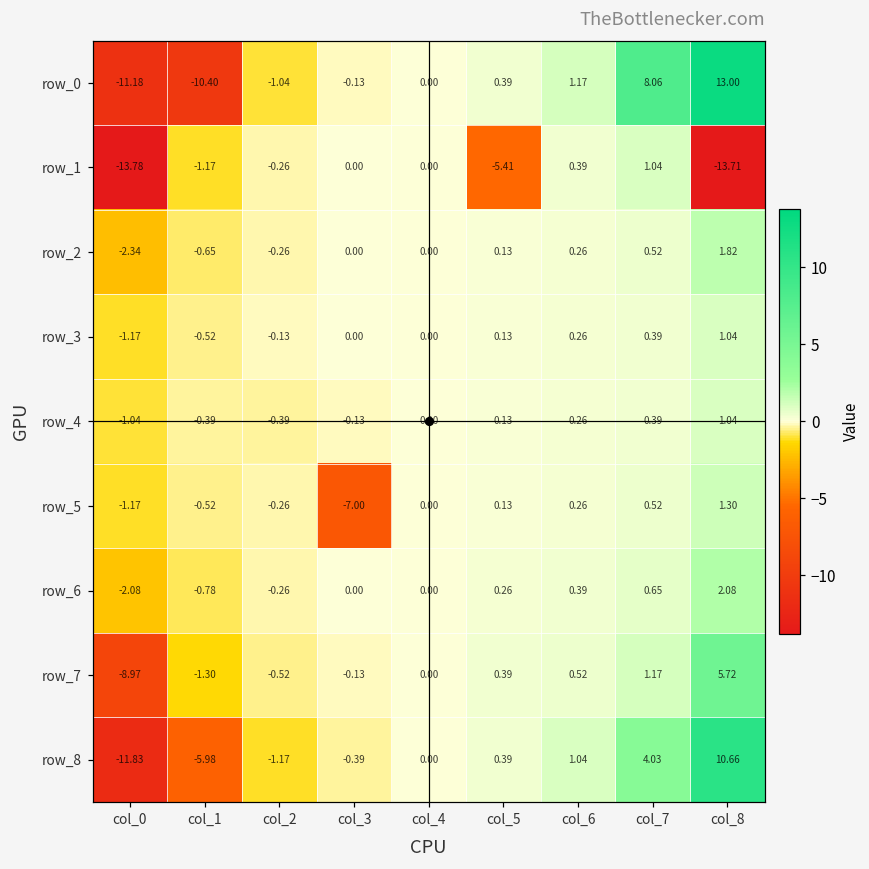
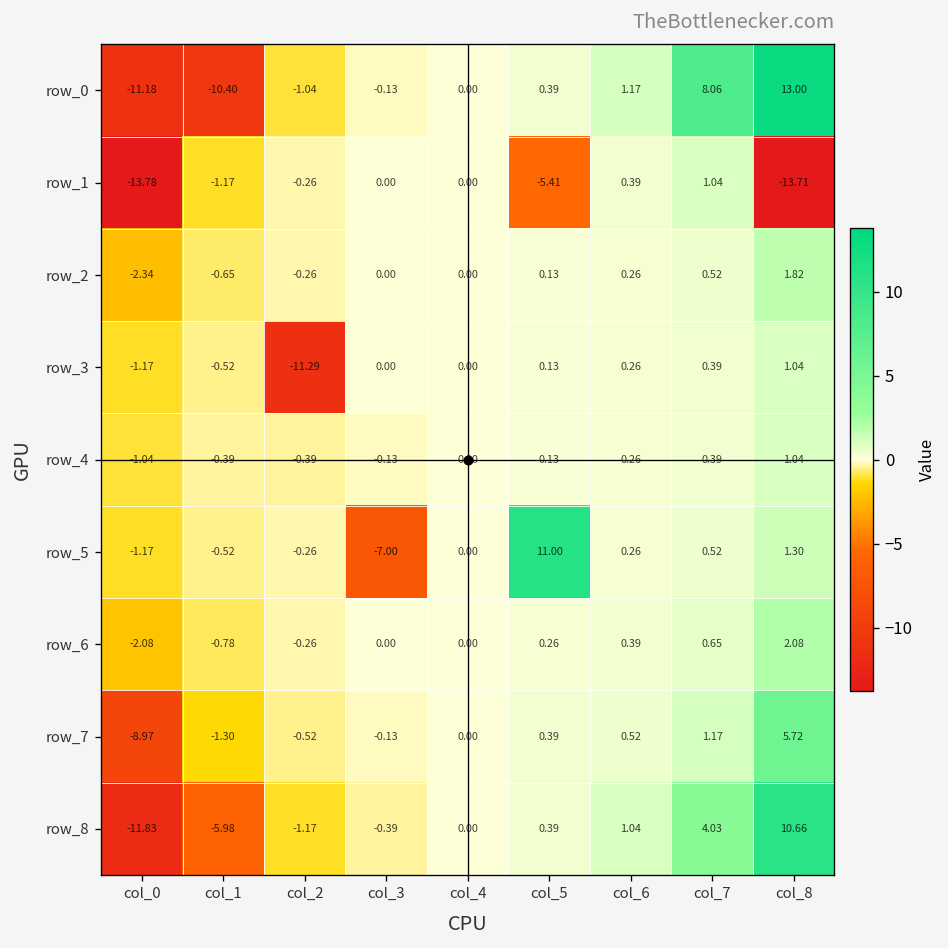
row_3, col_2: -0.13 -> -11.29
row_5, col_5: 0.13 -> 11.00
